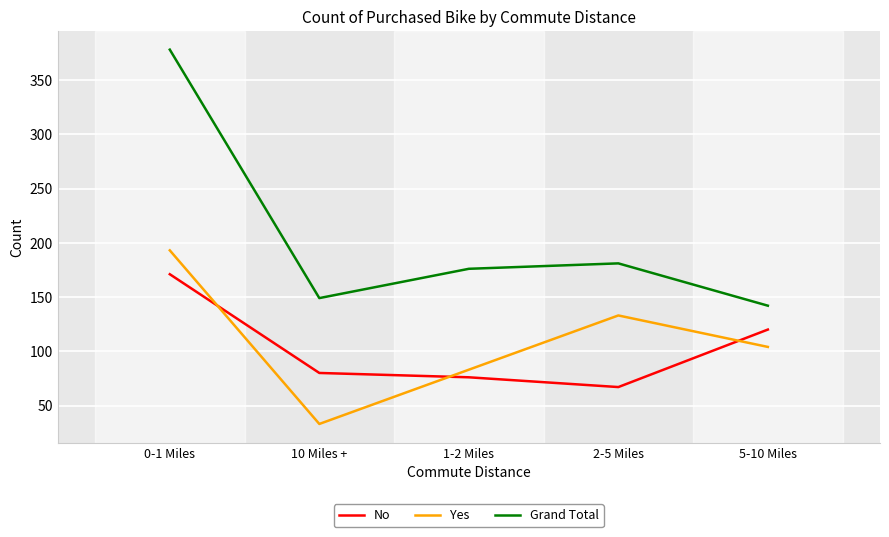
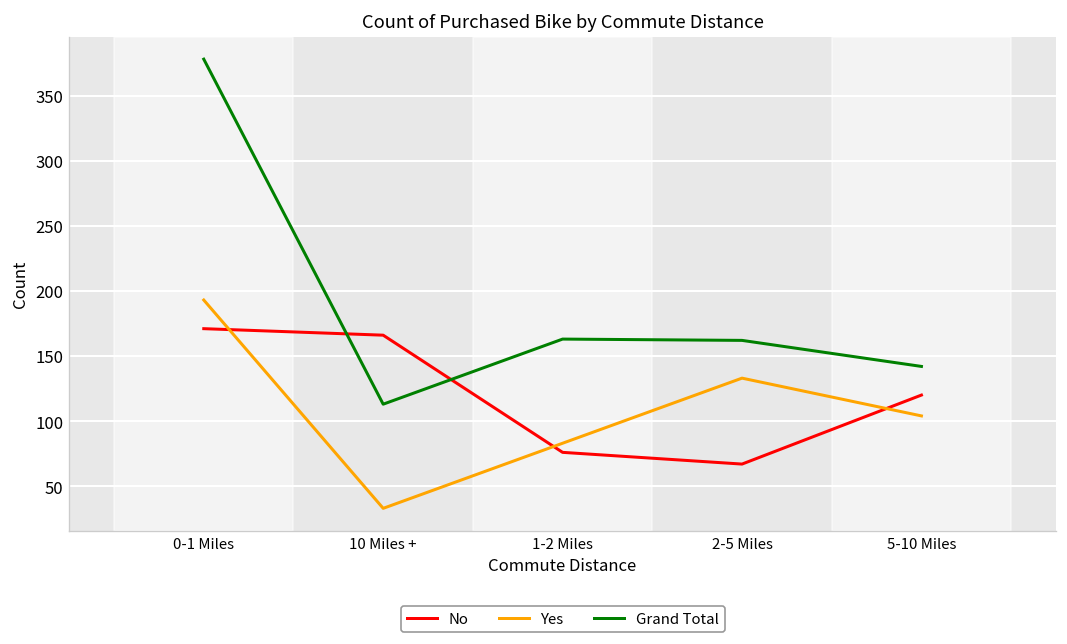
No, 10 Miles +: 80 -> 166
Grand Total, 10 Miles +: 149 -> 113
Grand Total, 1-2 Miles: 176 -> 163
Grand Total, 2-5 Miles: 181 -> 162
